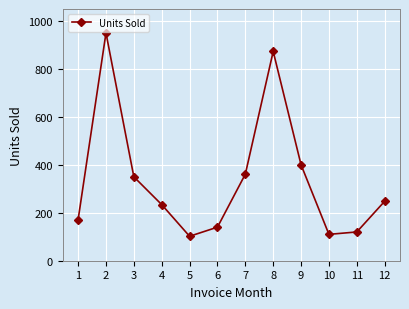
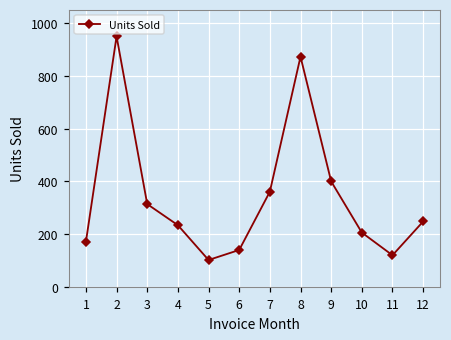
3: 350 -> 310
10: 110 -> 210
